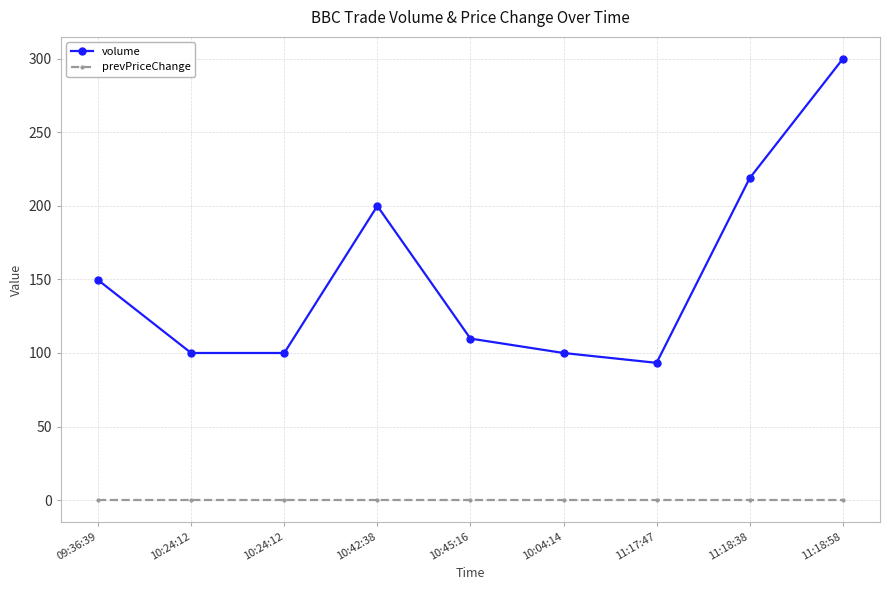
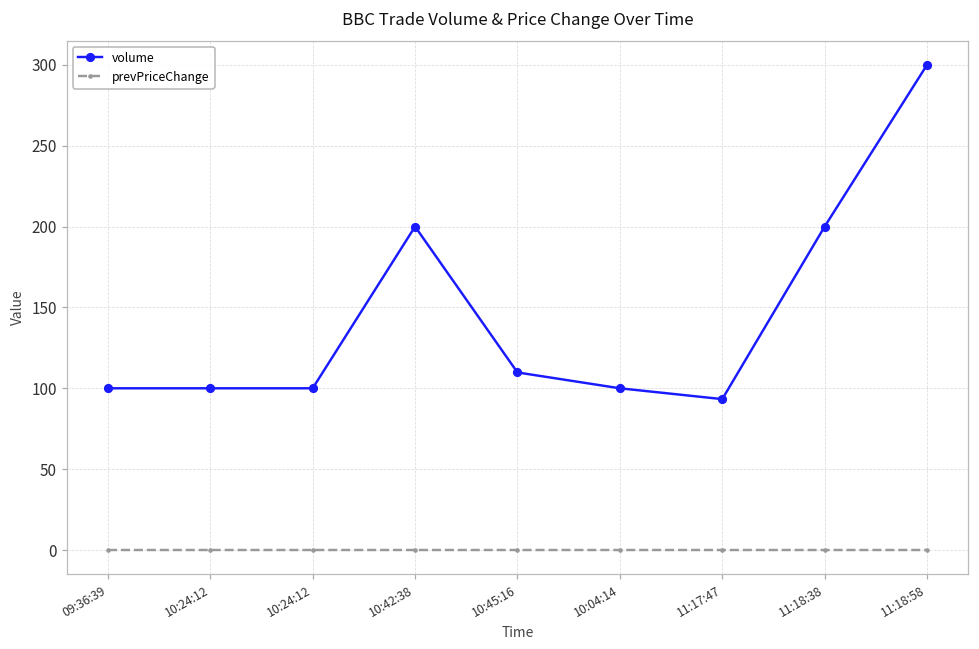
volume, 09:36:39: 150 -> 100
volume, 11:18:38: 219 -> 200
